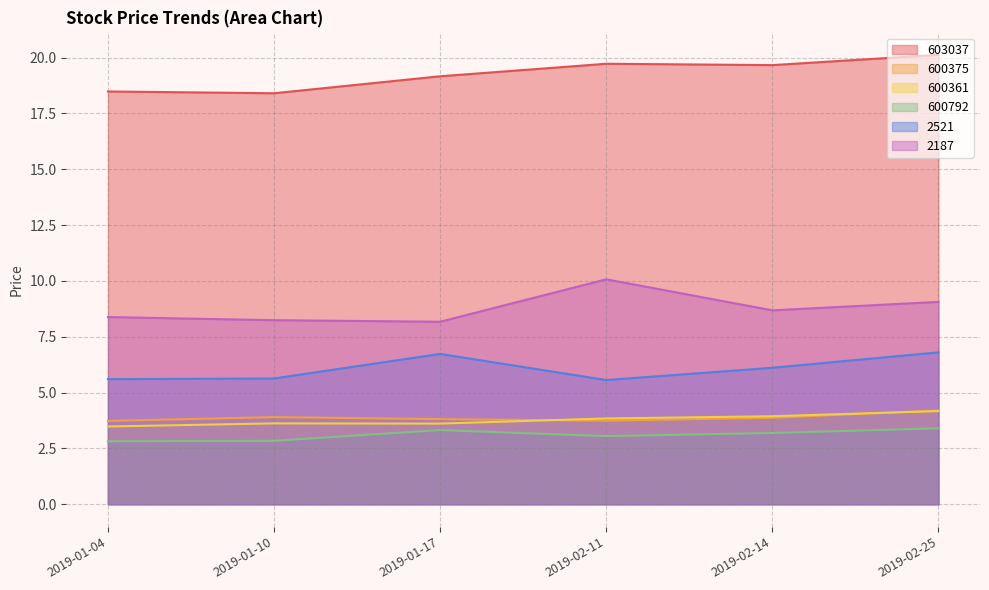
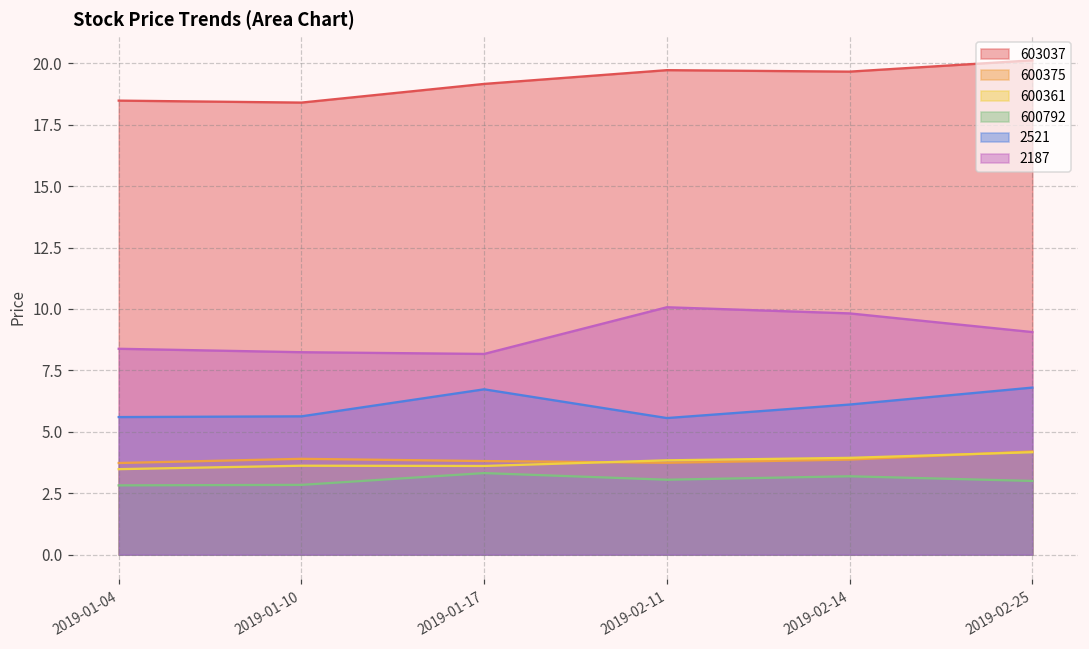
2187, 2019-02-14: 8.7 -> 9.8
600792, 2019-02-25: 3.4 -> 3.0
